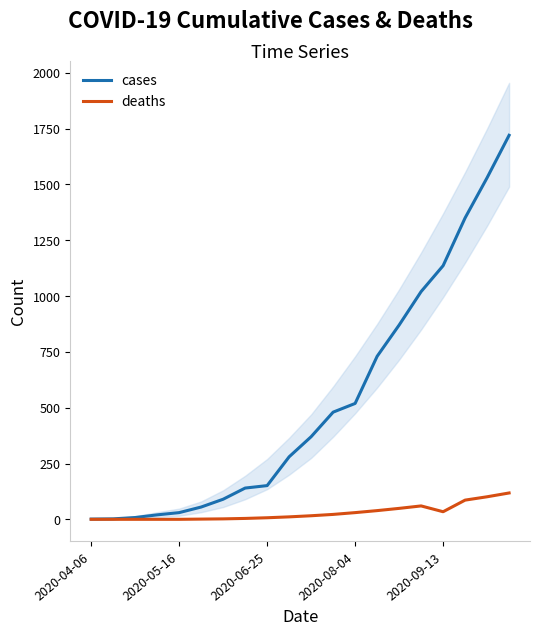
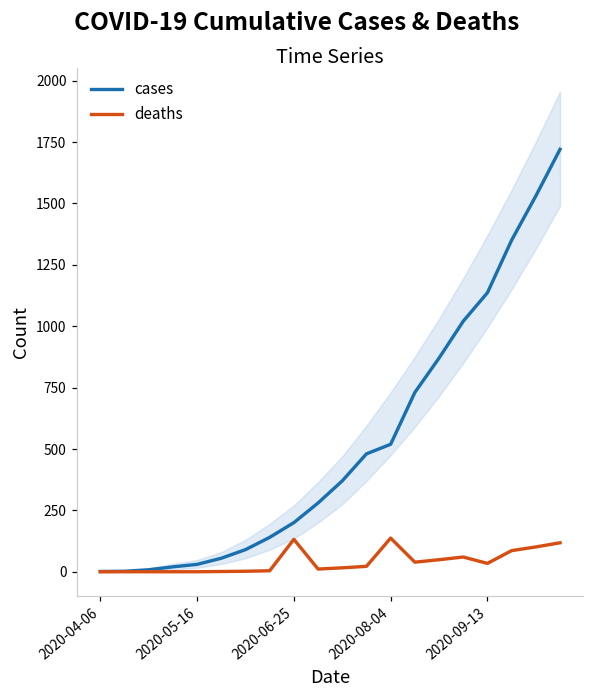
cases, 2020-06-25: 150 -> 200
deaths, 2020-06-25: 10 -> 130
deaths, 2020-08-04: 30 -> 140
